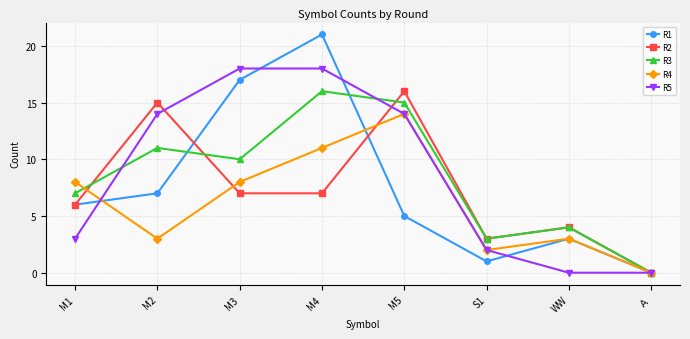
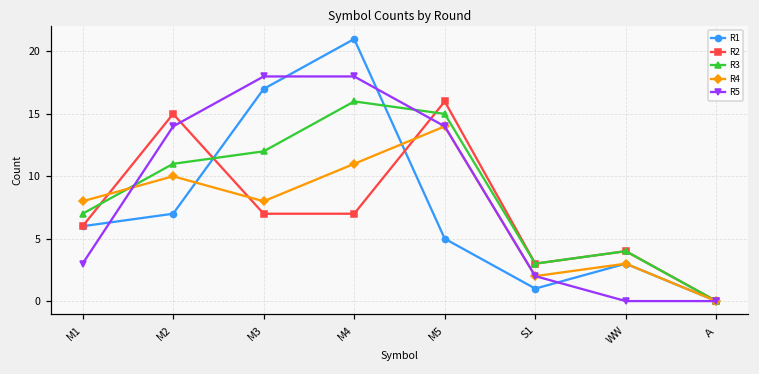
R4, M2: 3 -> 10
R3, M3: 10 -> 12
